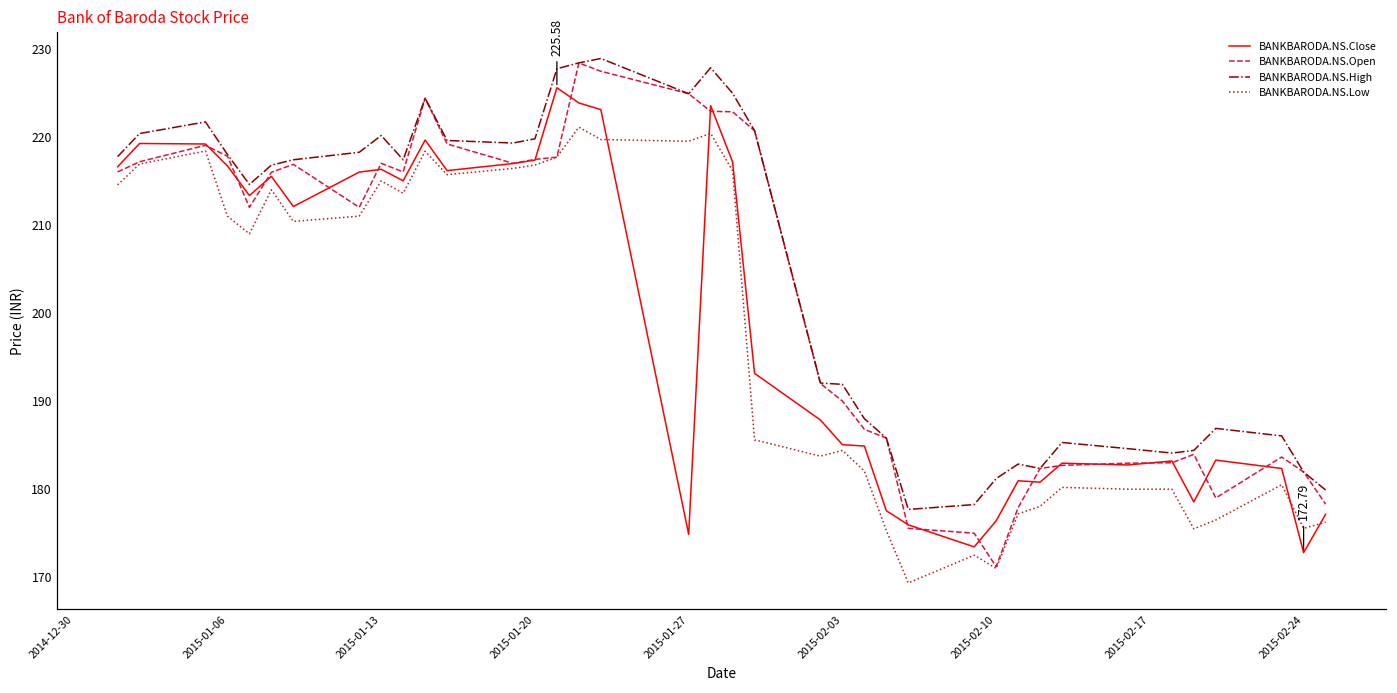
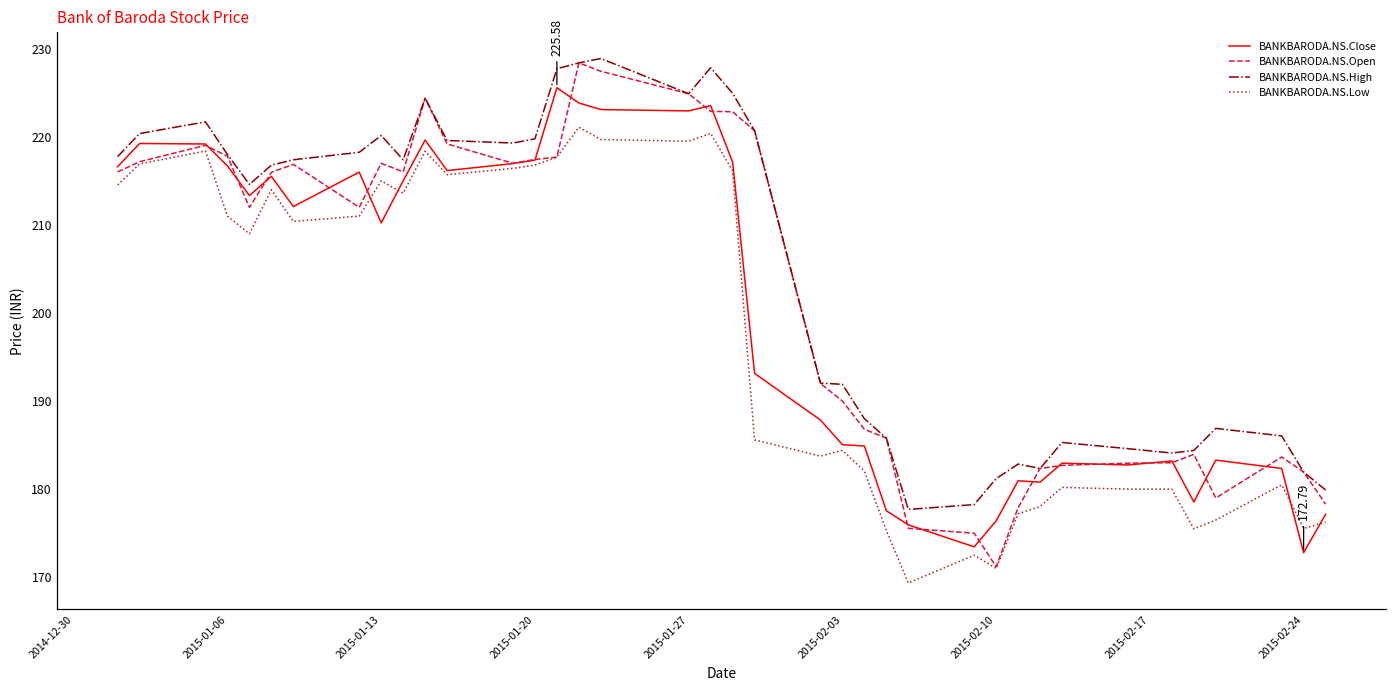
BANKBARODA.NS.Close, 2015-01-13: 216 -> 210
BANKBARODA.NS.Close, 2015-01-27: 175 -> 223
